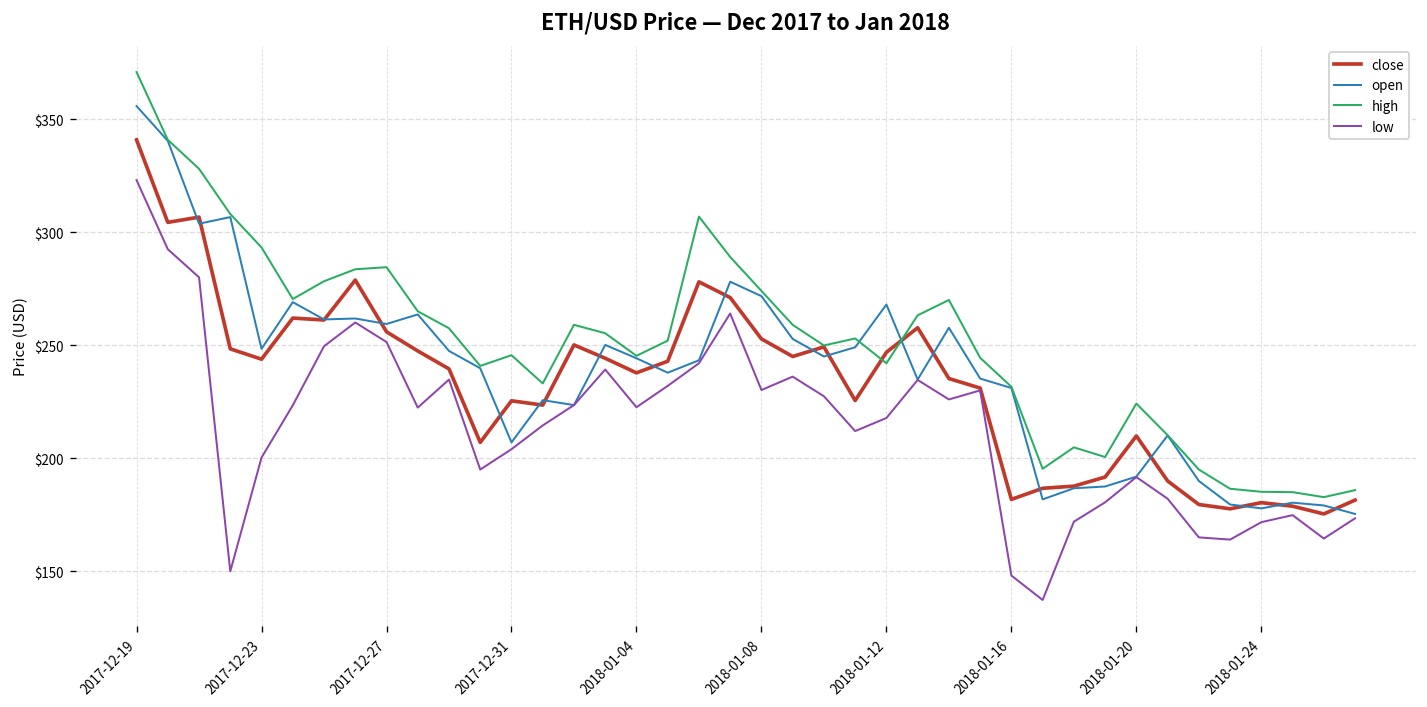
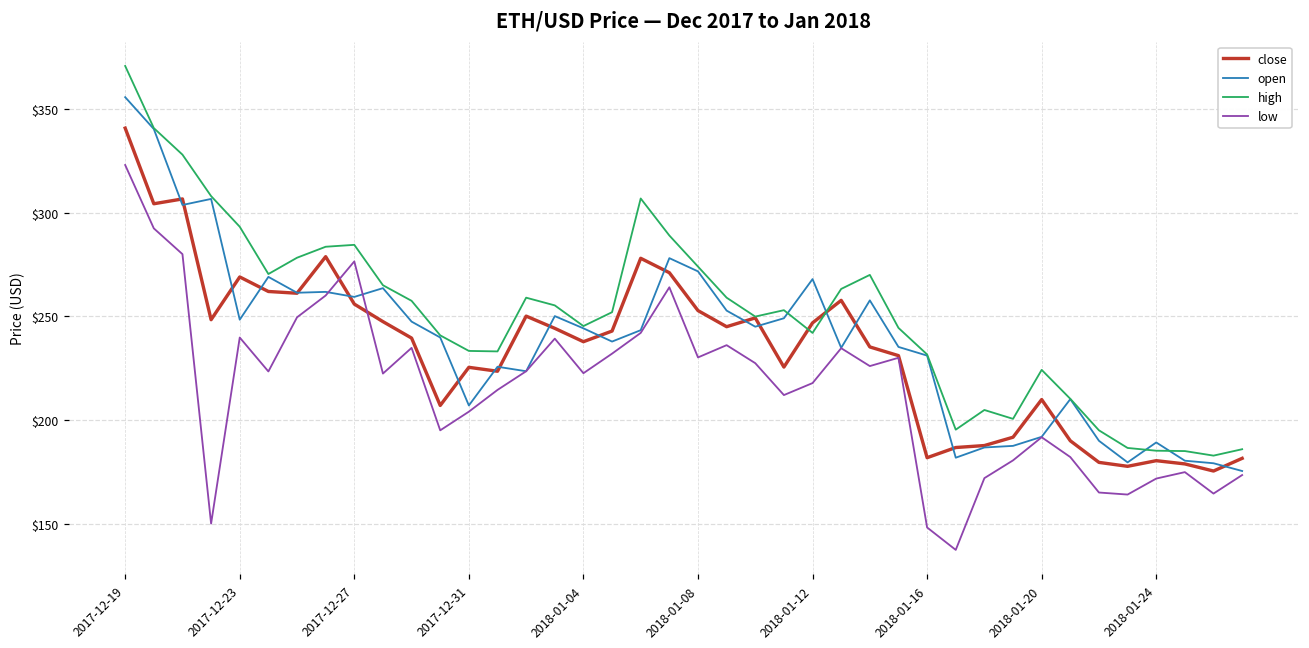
close, 2017-12-23: $244 -> $269
low, 2017-12-23: $200 -> $240
low, 2017-12-27: $251 -> $277
high, 2017-12-31: $246 -> $233
open, 2018-01-24: $178 -> $189
